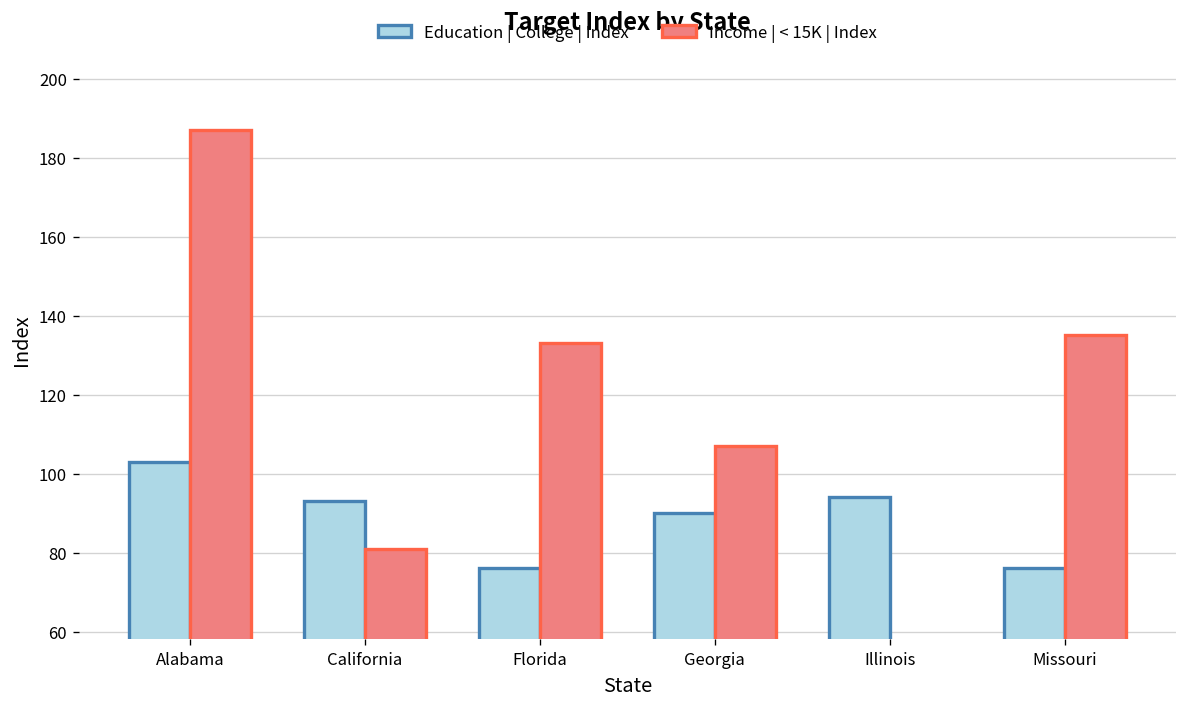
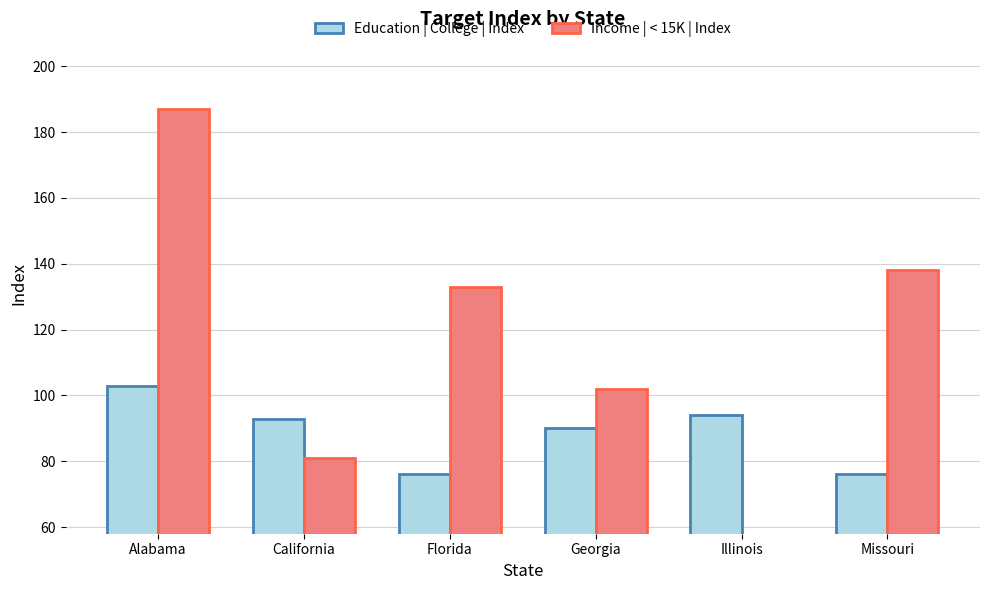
Income | < 15K | Index, Georgia: 107 -> 102
Income | < 15K | Index, Missouri: 135 -> 138
